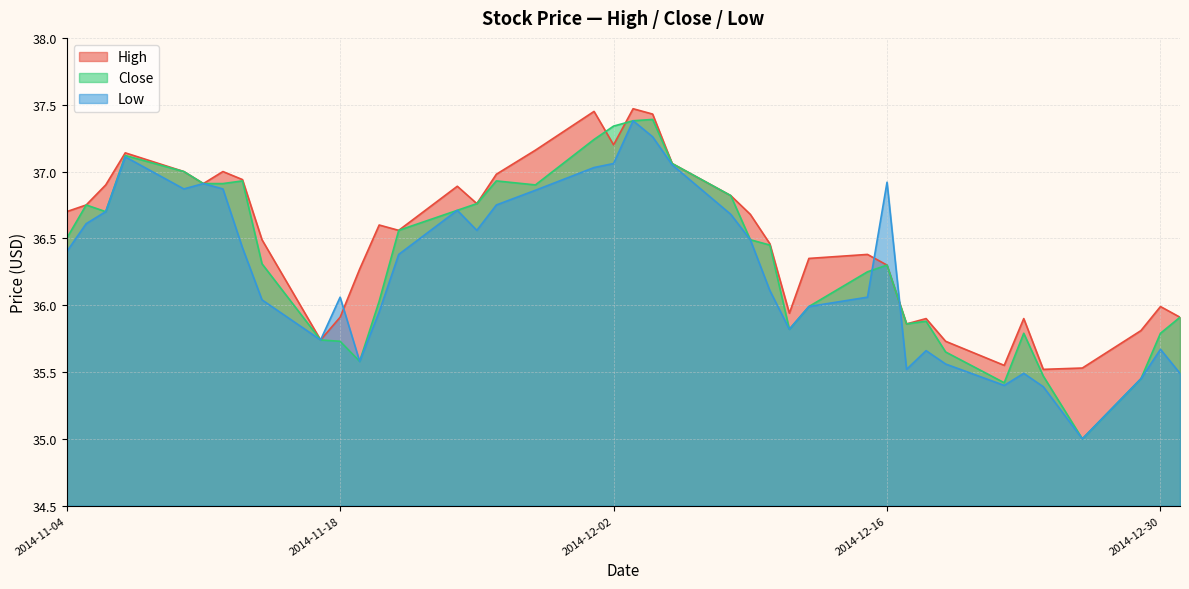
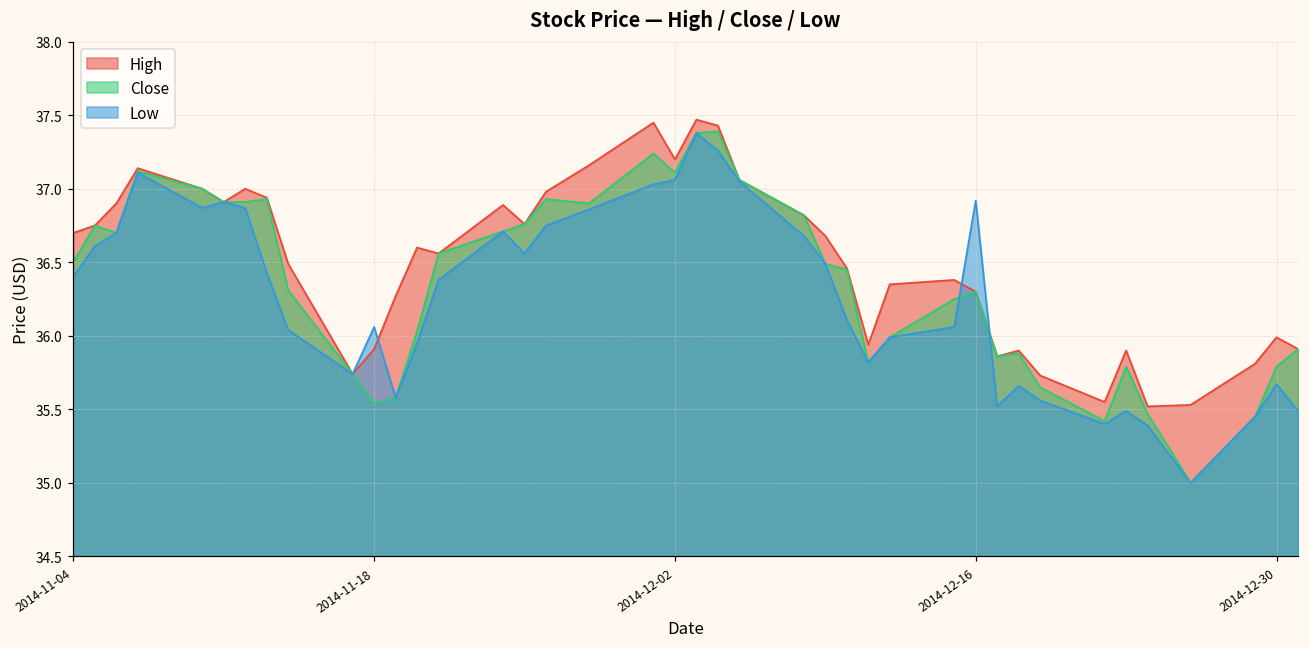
Close, 2014-11-18: 35.73 -> 35.54
Close, 2014-12-02: 37.34 -> 37.11
